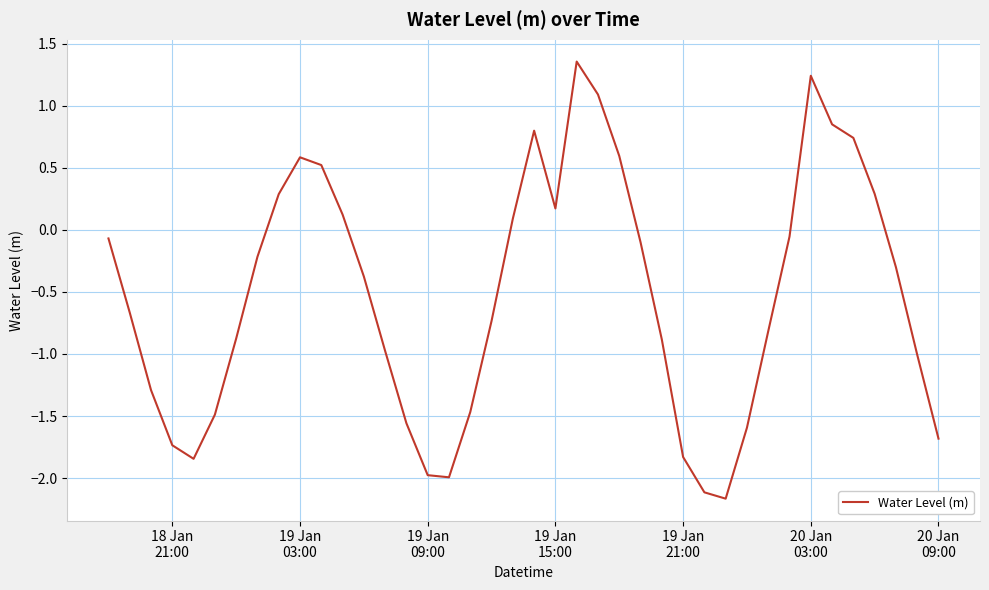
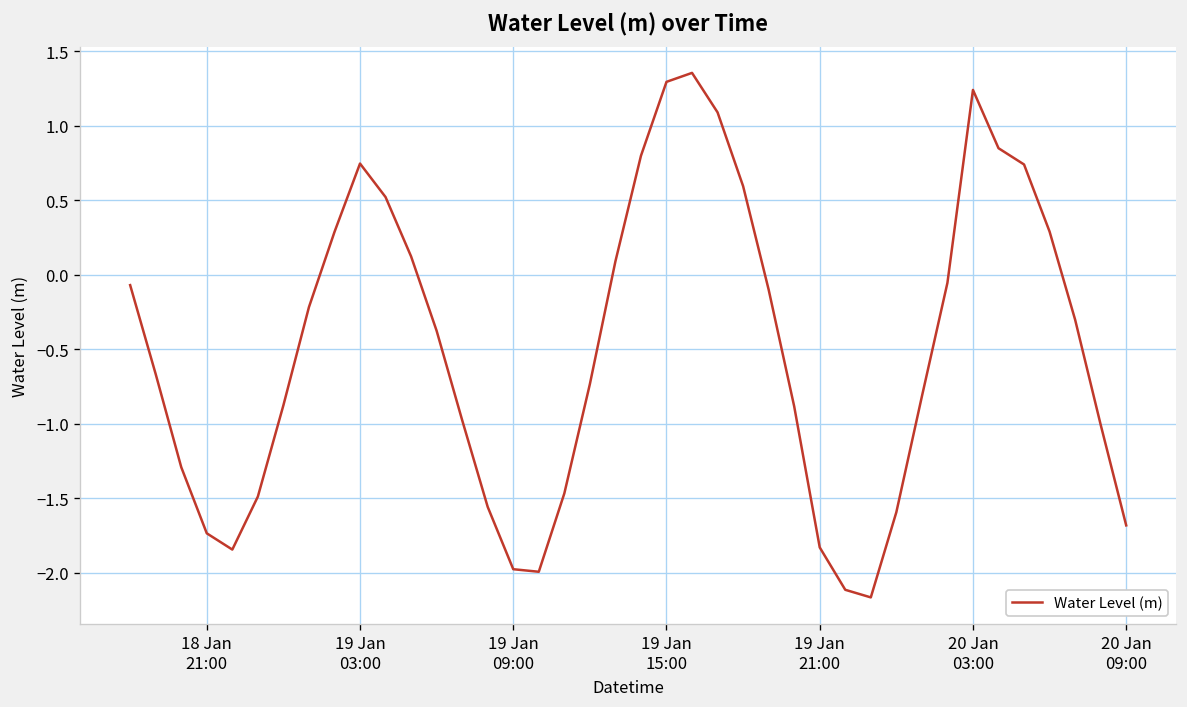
19 Jan 03:00: 0.58 -> 0.75
19 Jan 15:00: 0.17 -> 1.30
